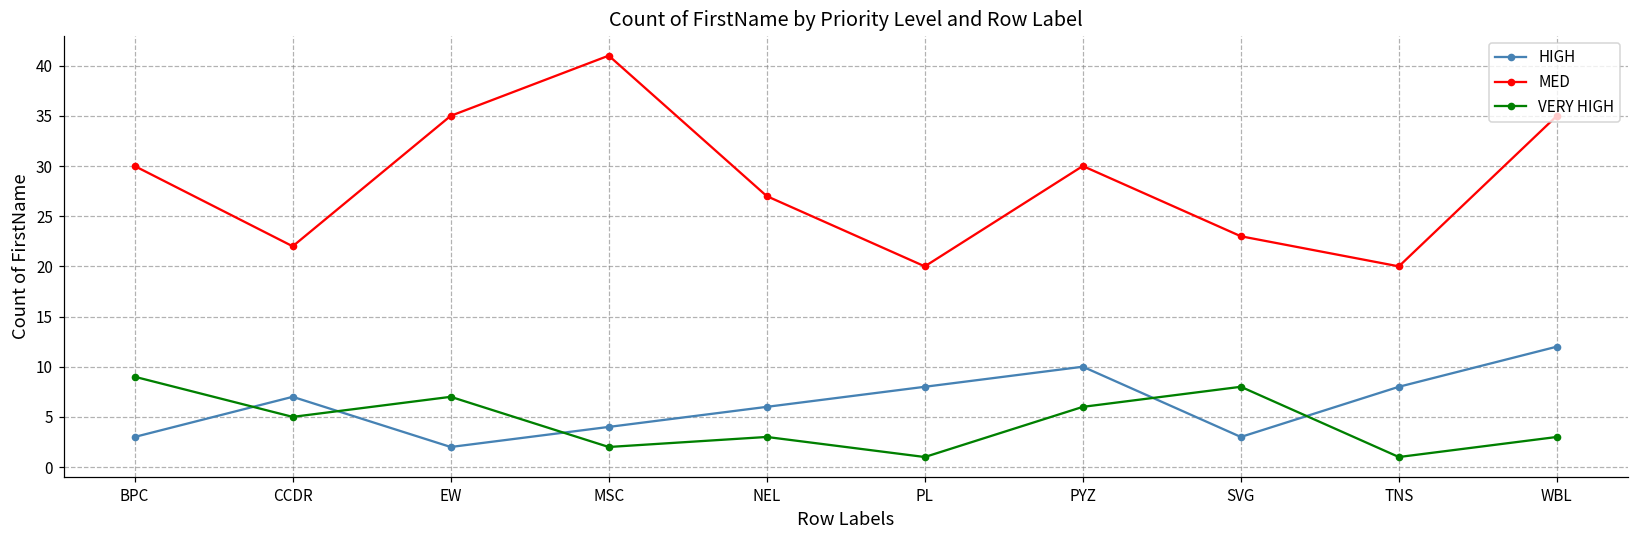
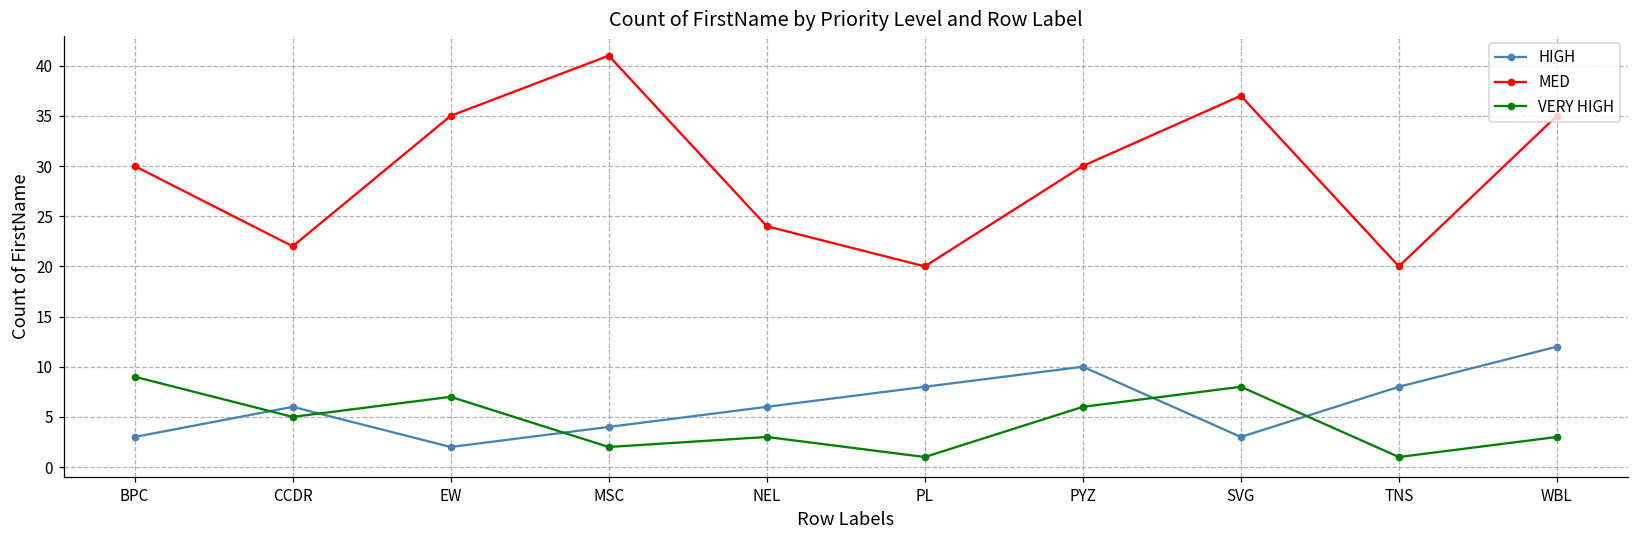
HIGH, CCDR: 7 -> 6
MED, NEL: 27 -> 24
MED, SVG: 23 -> 37
